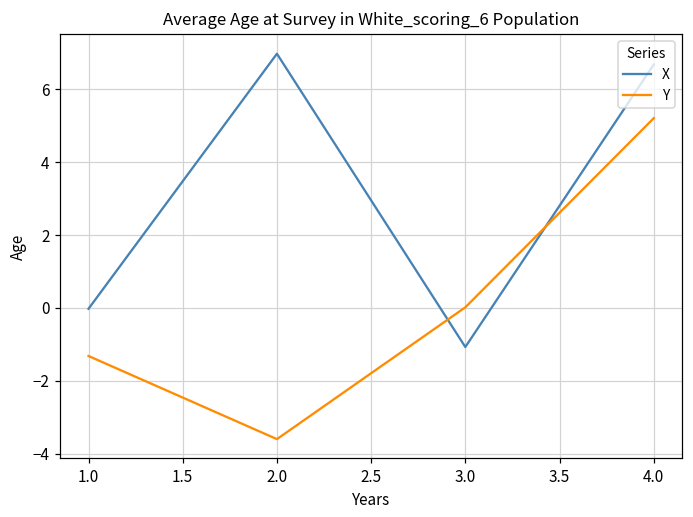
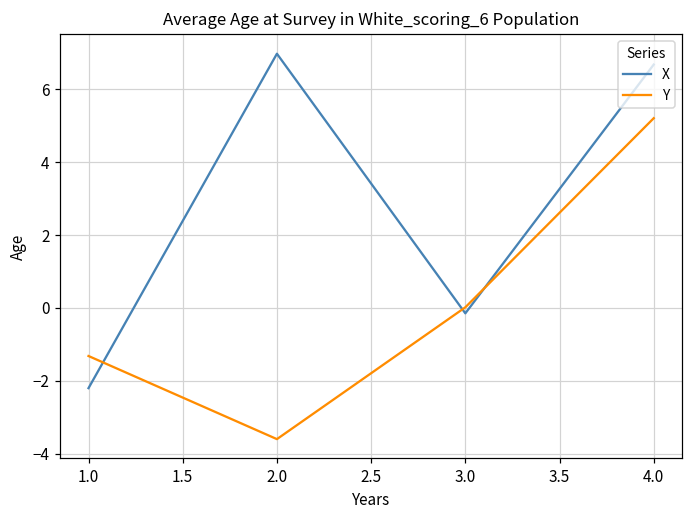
X, 1.0: 0.0 -> -2.2
X, 3.0: -1.1 -> -0.1
